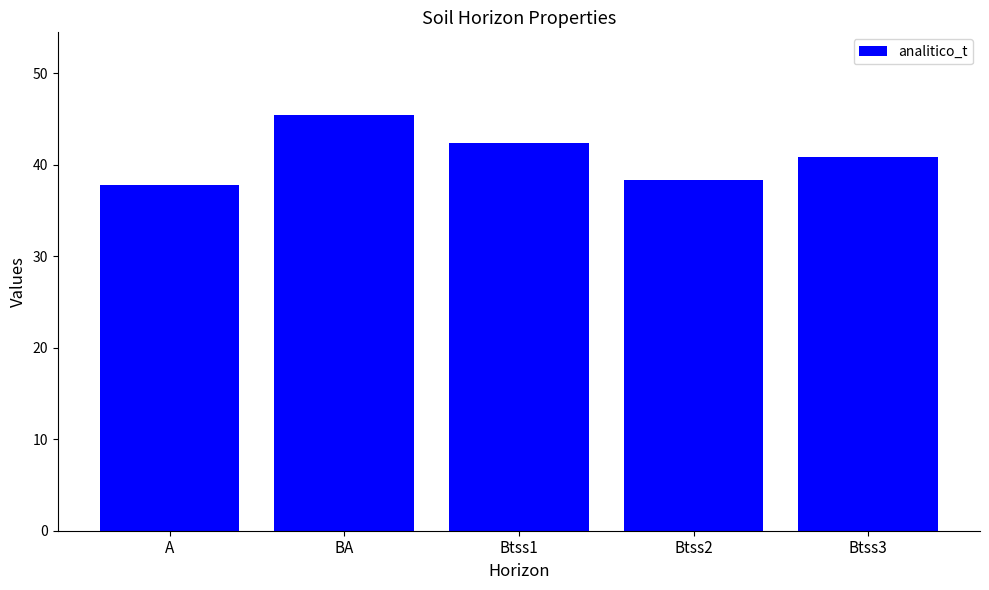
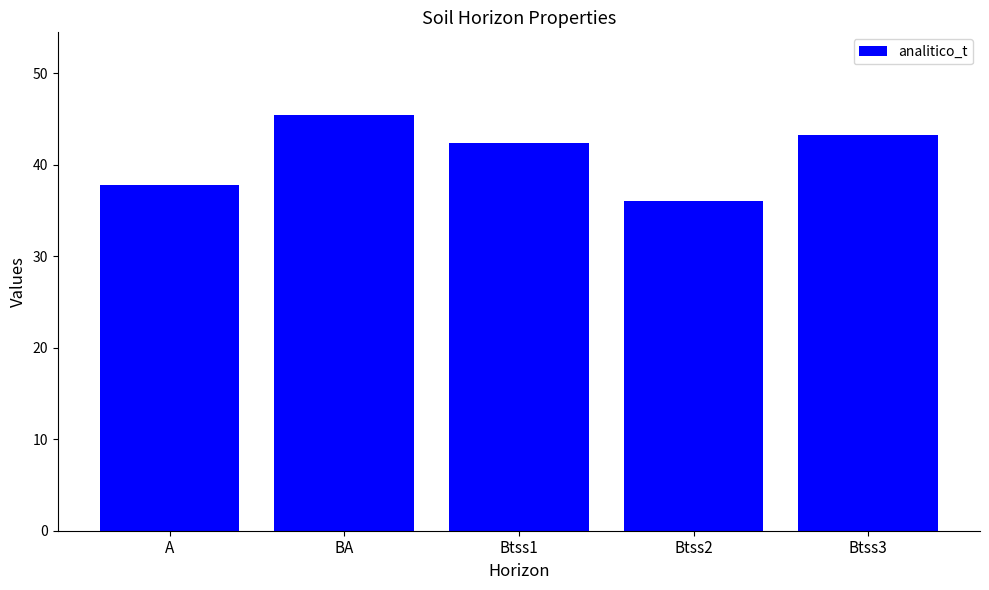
Btss2: 38 -> 36
Btss3: 41 -> 43
